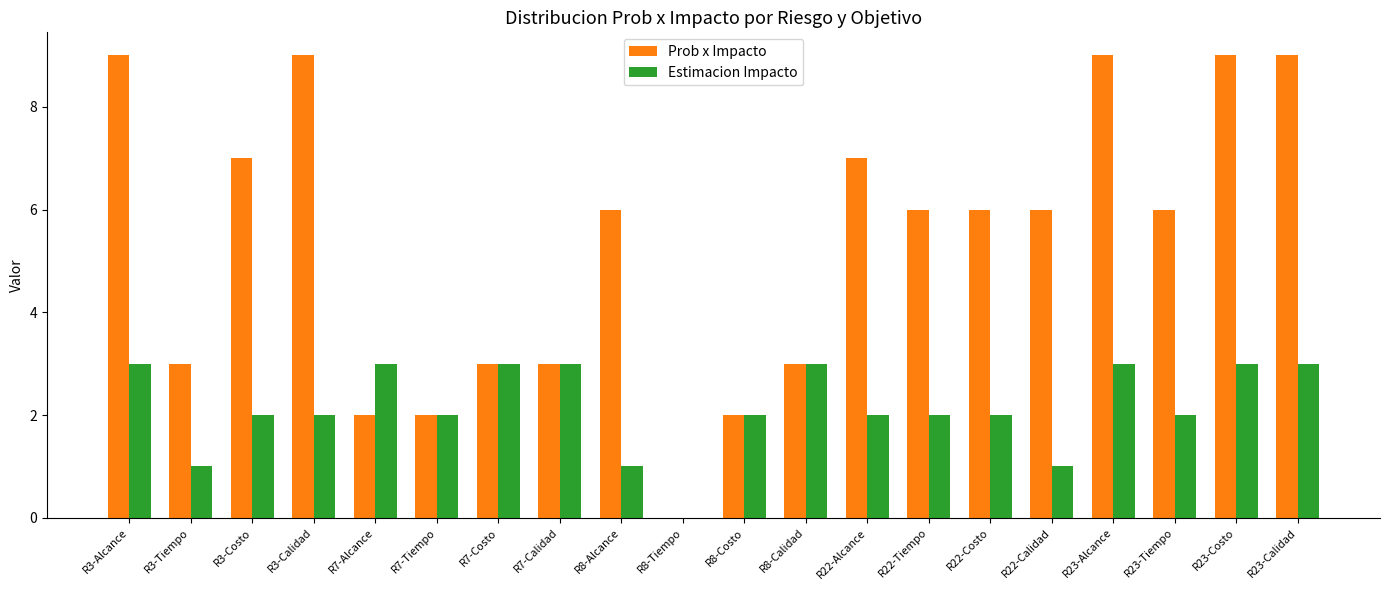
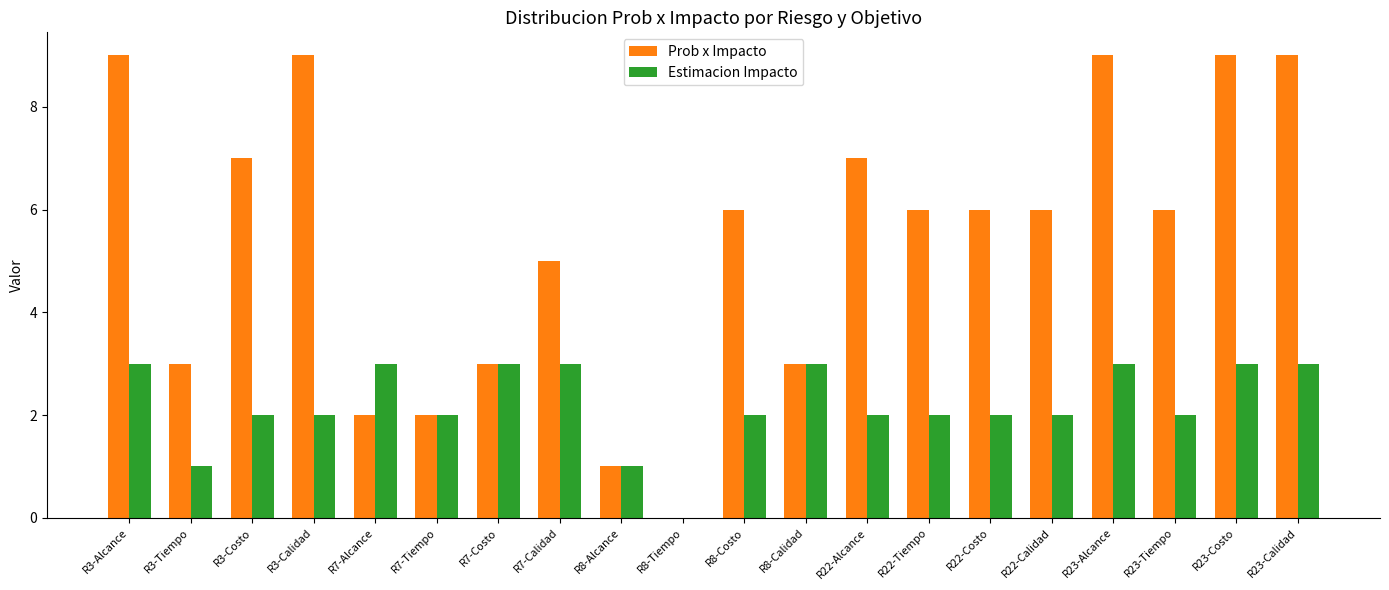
Prob x Impacto, R7-Calidad: 3 -> 5
Prob x Impacto, R8-Alcance: 6 -> 1
Prob x Impacto, R8-Costo: 2 -> 6
Estimacion Impacto, R22-Calidad: 1 -> 2
